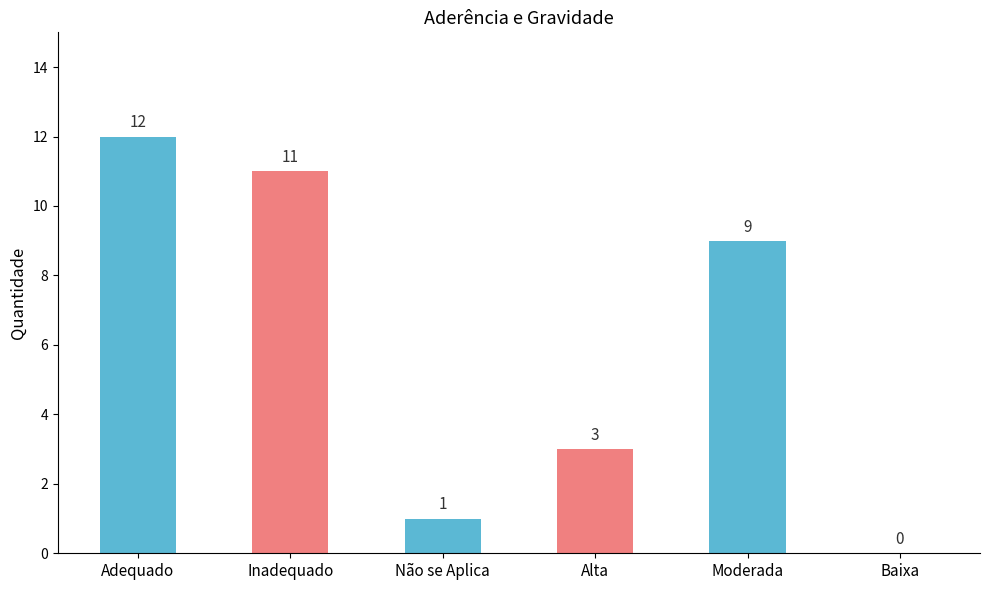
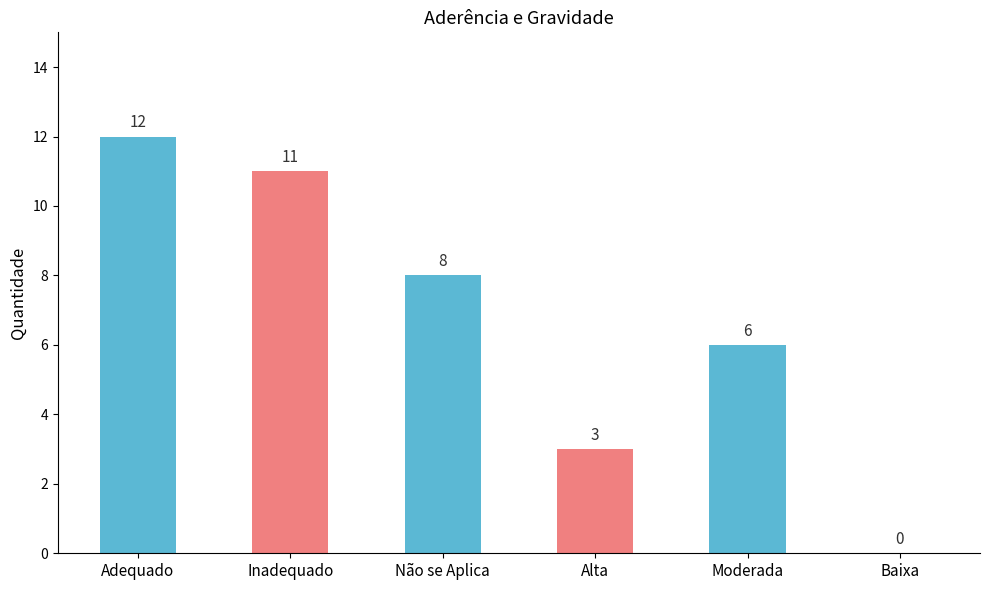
Não se Aplica: 1 -> 8
Moderada: 9 -> 6
